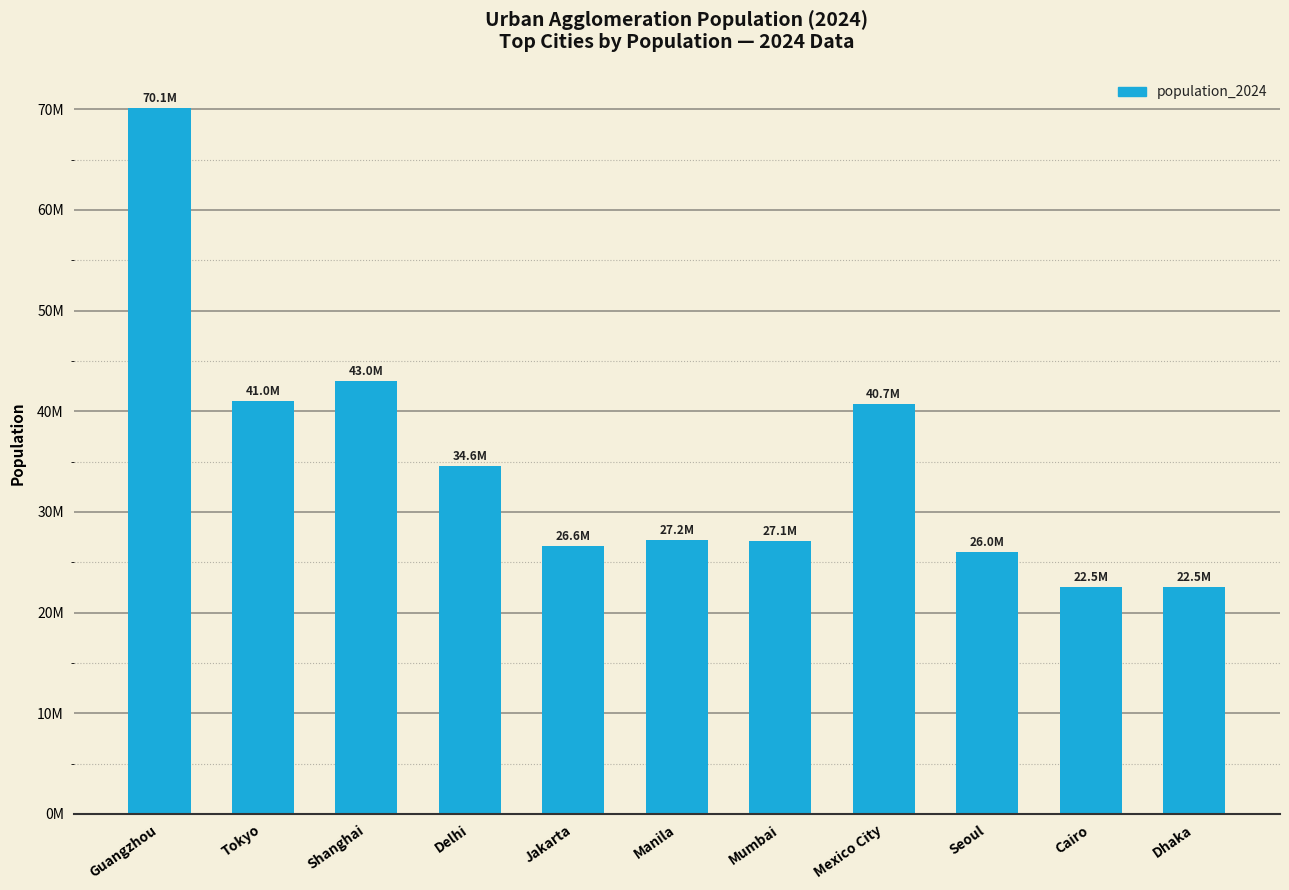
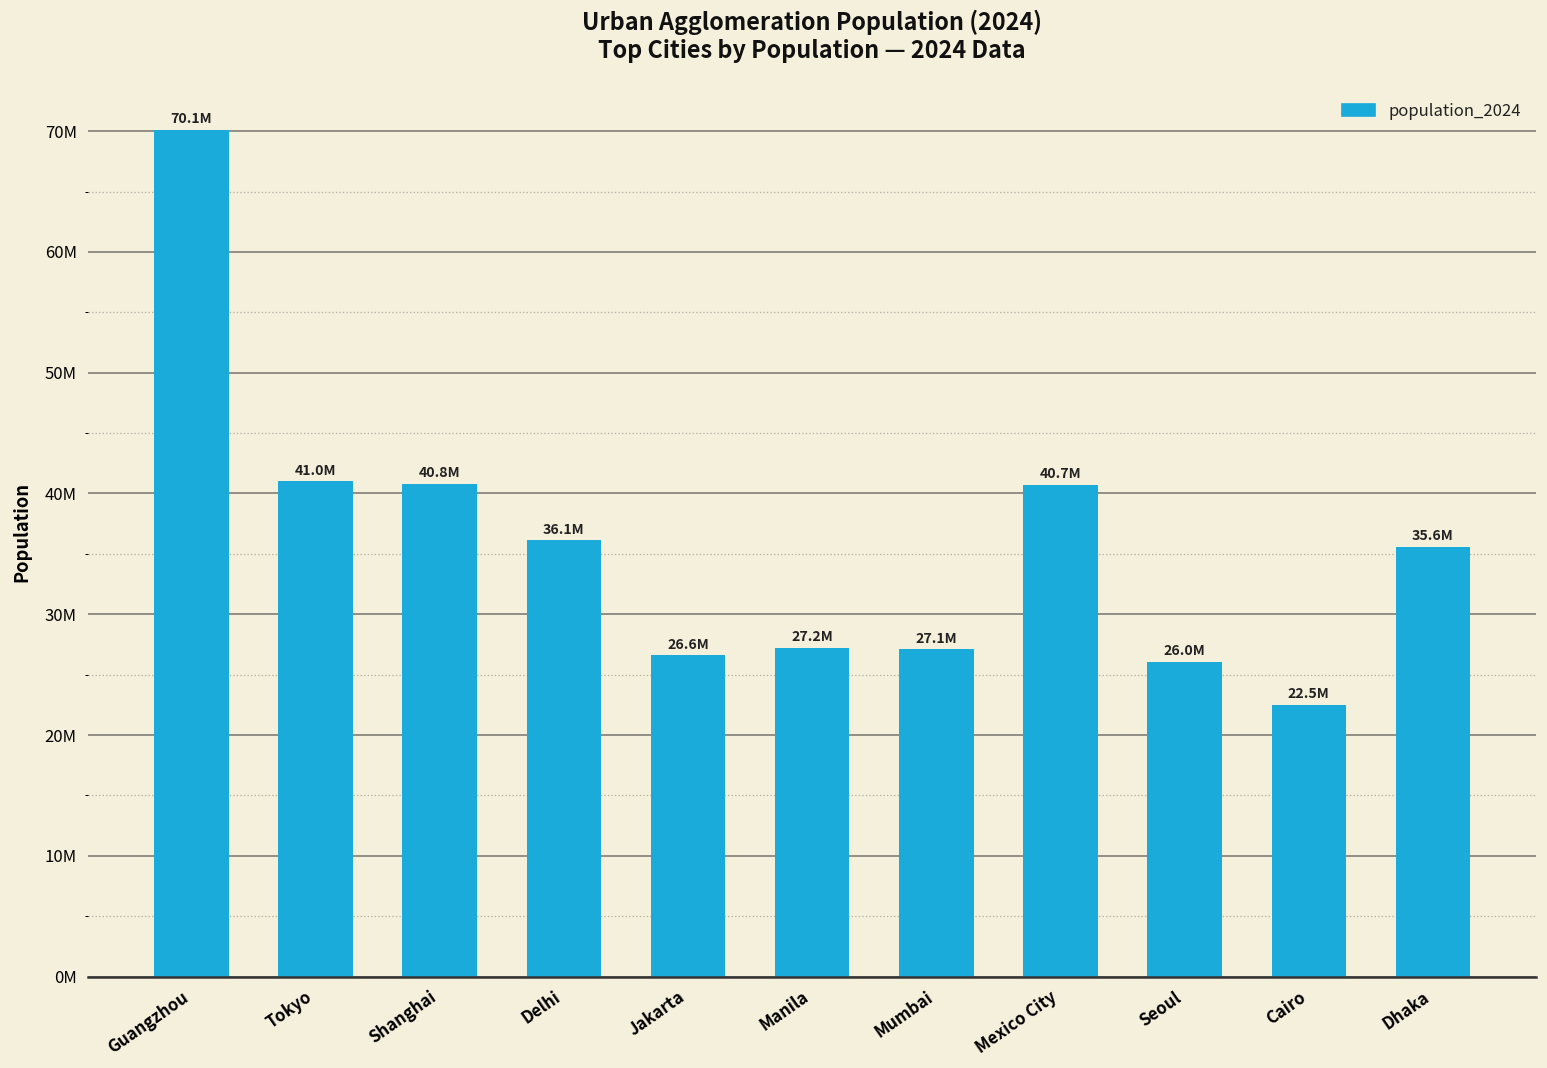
Shanghai: 43.0M -> 40.8M
Delhi: 34.6M -> 36.1M
Dhaka: 22.5M -> 35.6M
